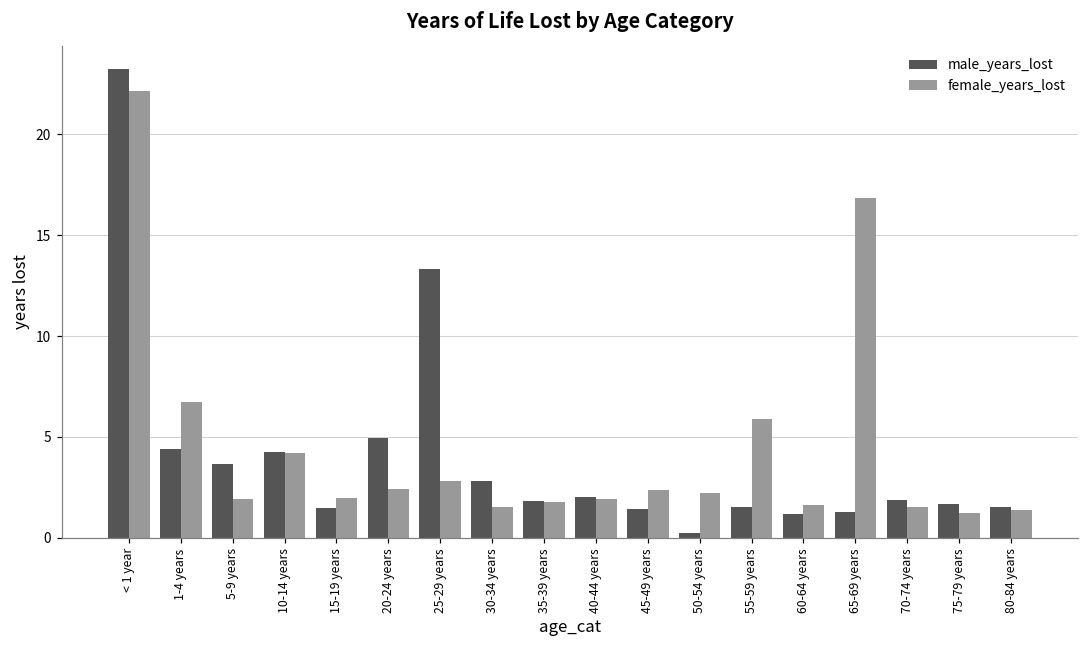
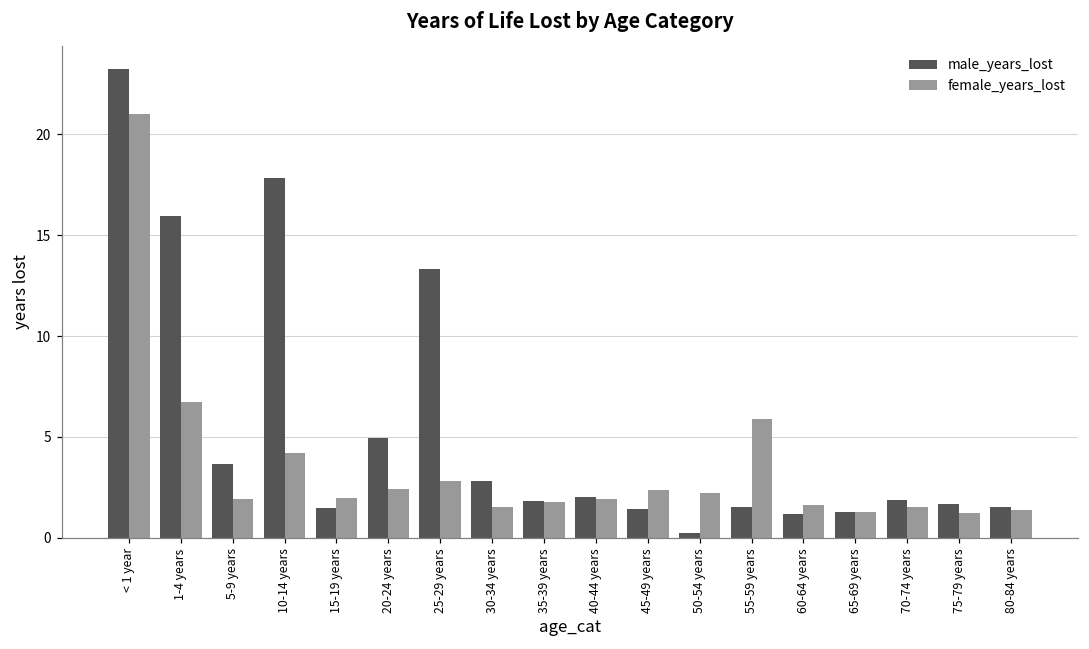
female_years_lost, < 1 year: 22.1 -> 21.0
male_years_lost, 1-4 years: 4.4 -> 16.0
male_years_lost, 10-14 years: 4.3 -> 17.8
female_years_lost, 65-69 years: 16.8 -> 1.3
